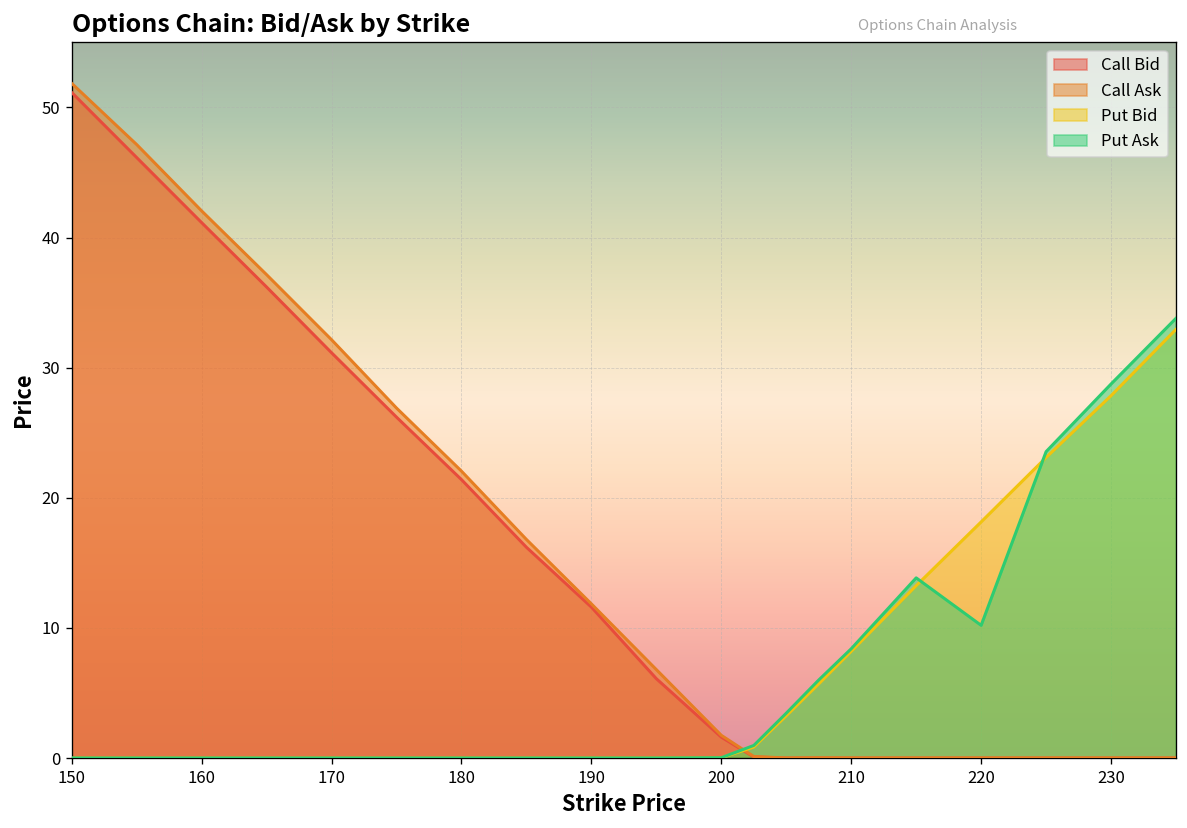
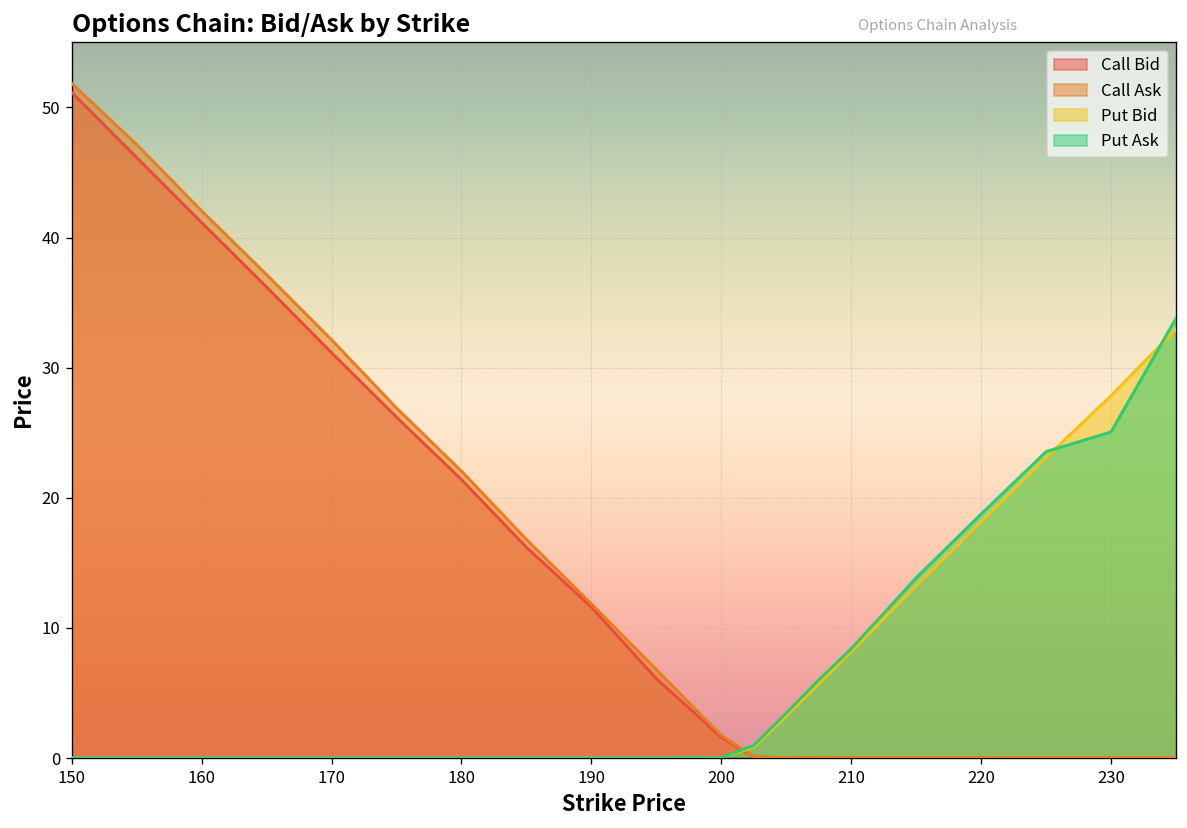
Put Ask, 220: 10.2 -> 18.8
Put Ask, 230: 28.8 -> 25.1
